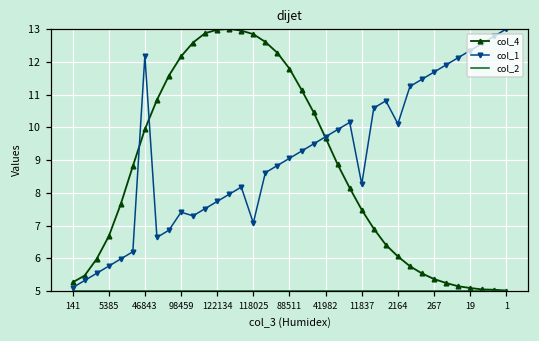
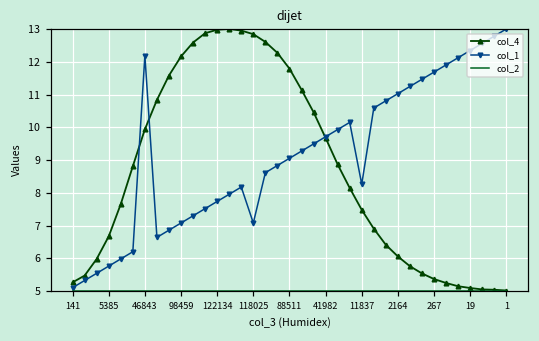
col_1, 98459: 7.4 -> 7.1
col_1, 2164: 10.1 -> 11.0
